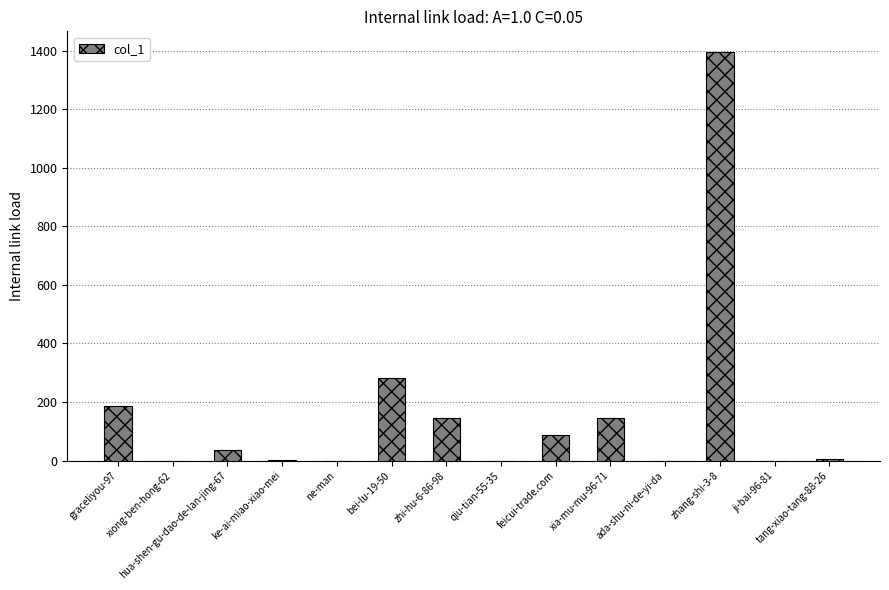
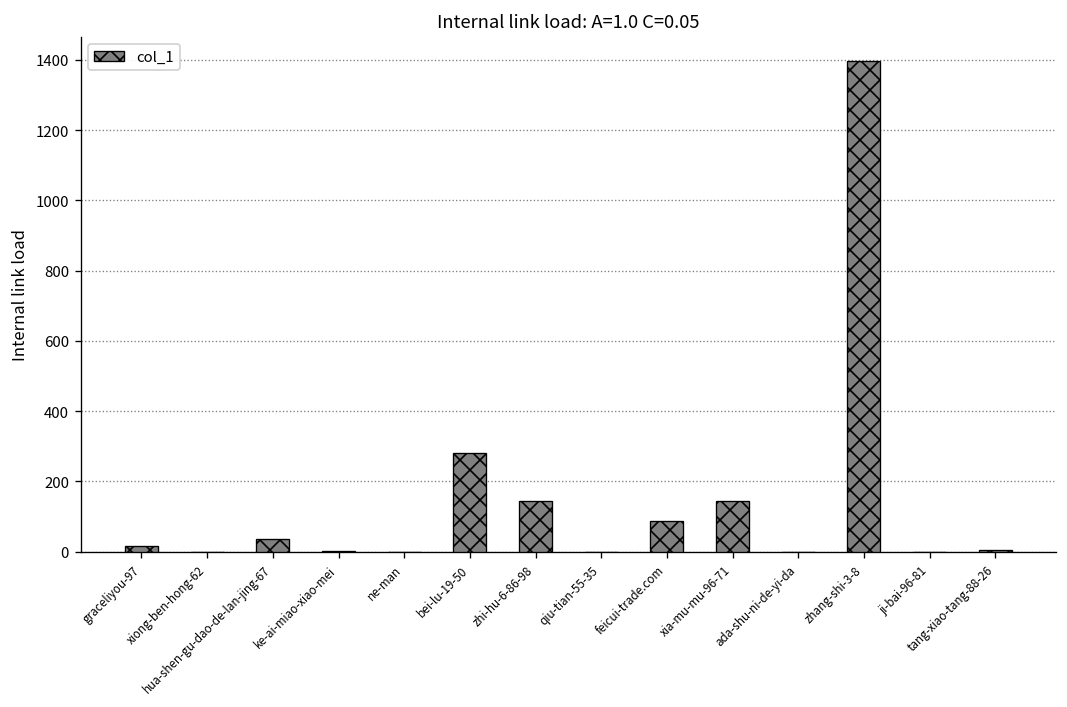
graceliyou-97: 190 -> 20
